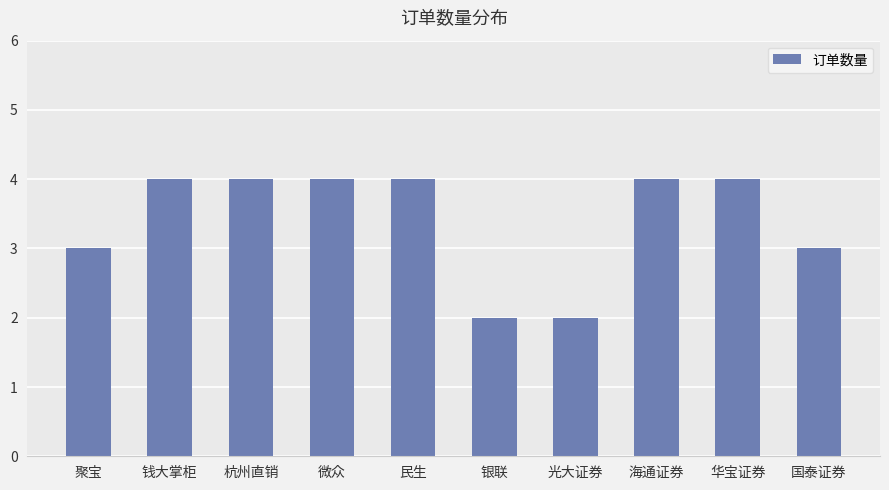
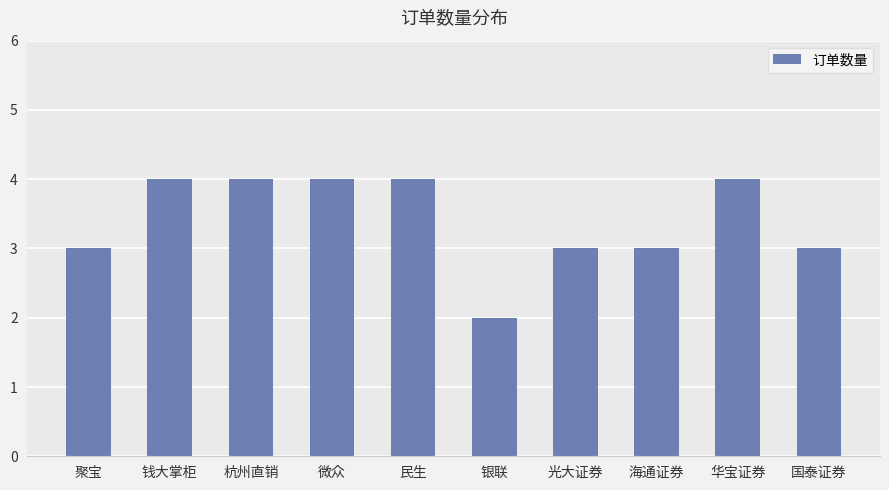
光大证券: 2 -> 3
海通证券: 4 -> 3
